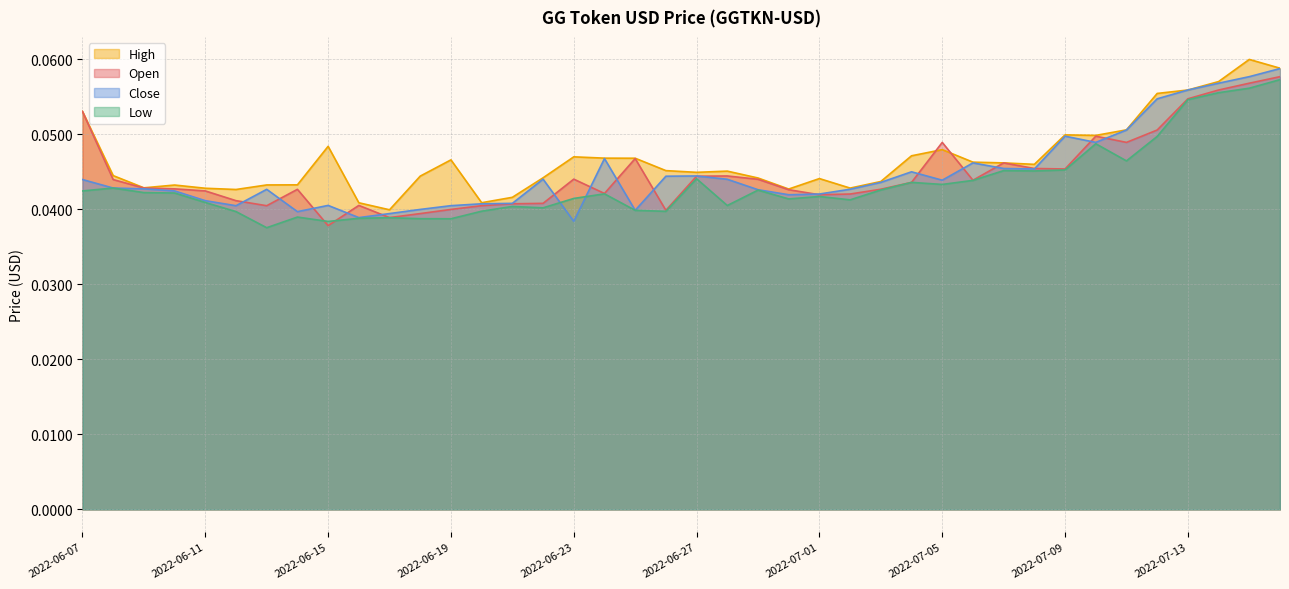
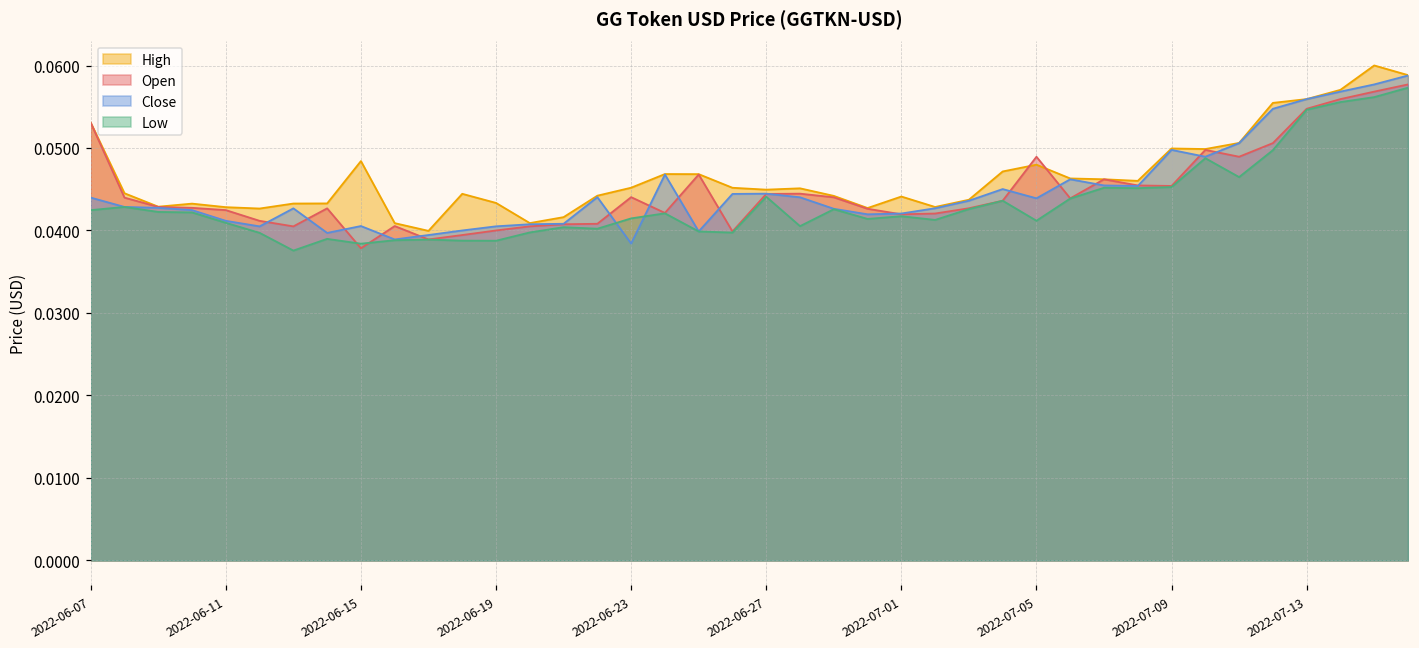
High, 2022-06-19: 0.047 -> 0.043
High, 2022-06-23: 0.047 -> 0.045
Low, 2022-07-05: 0.043 -> 0.041
